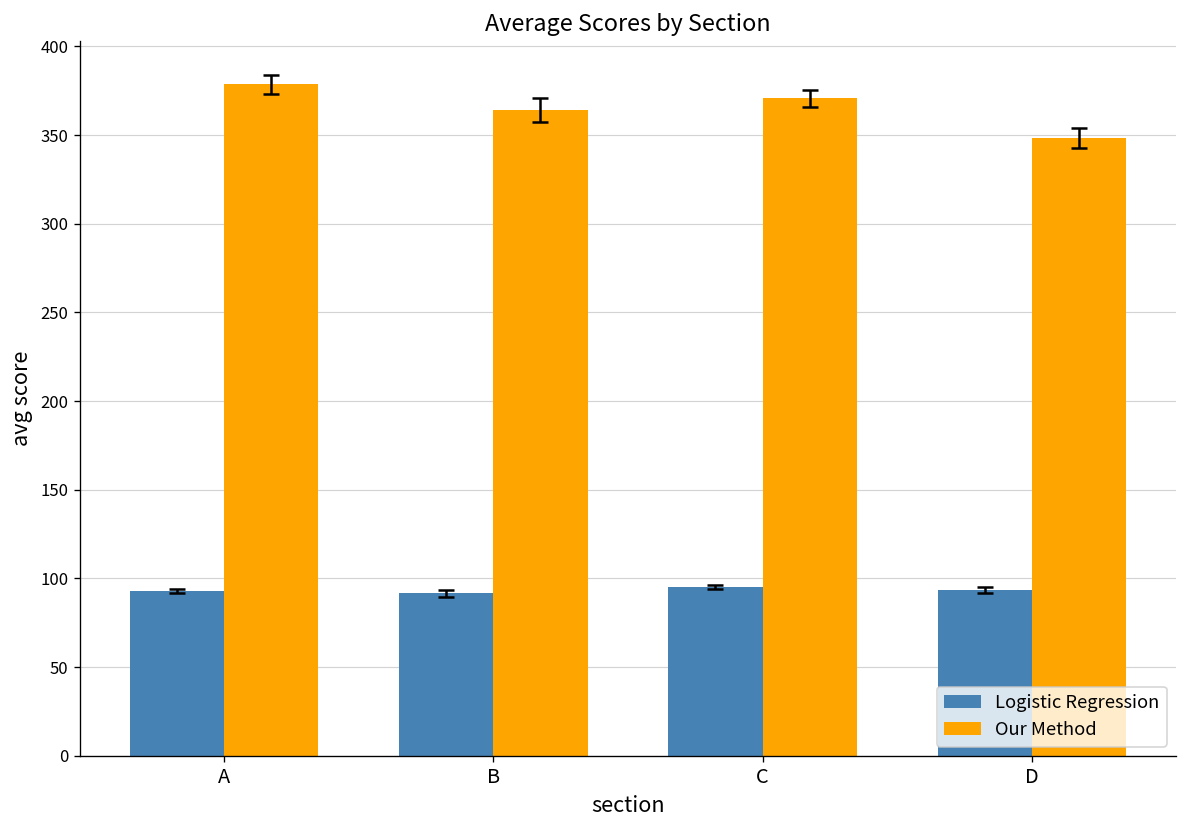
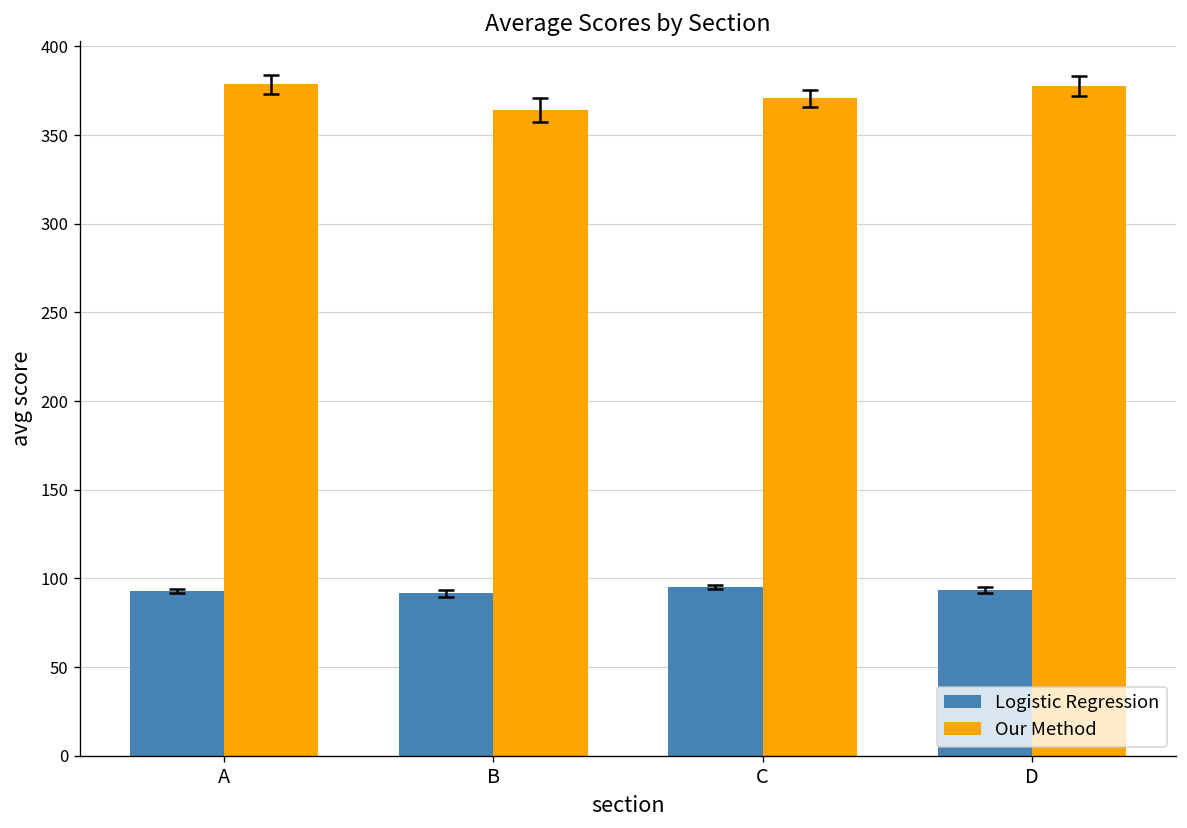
Our Method, D: 348 -> 378
